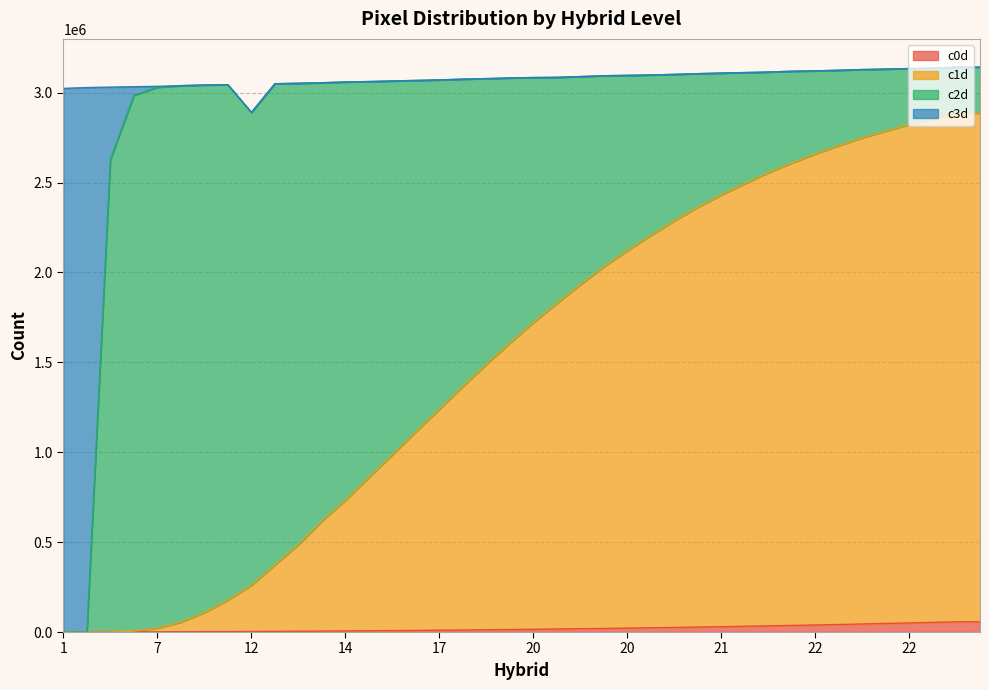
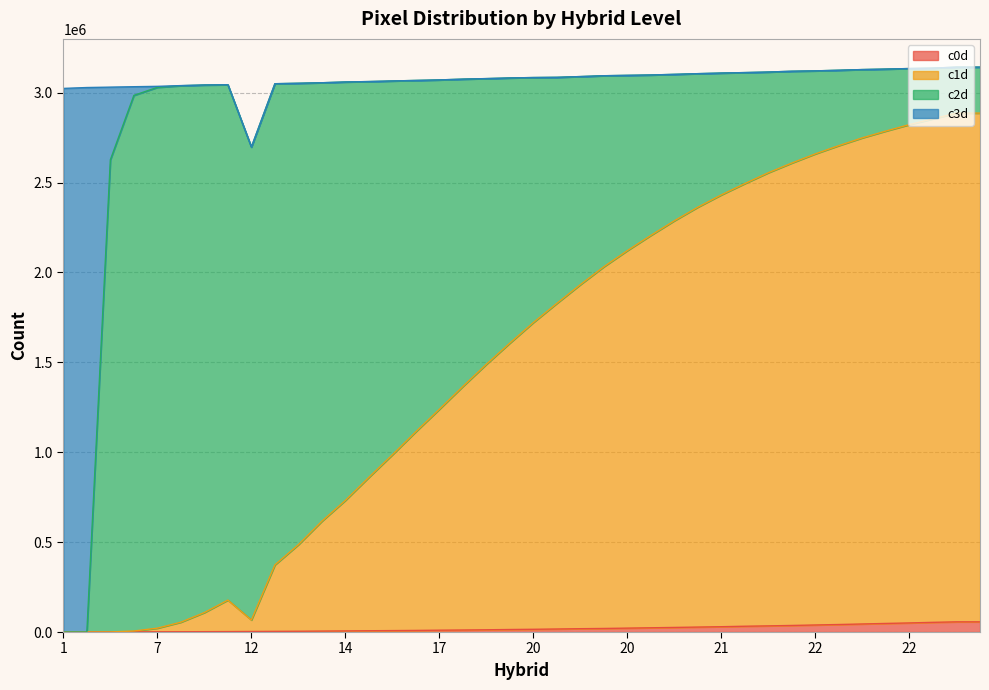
c1d, 12: 260000 -> 60000
